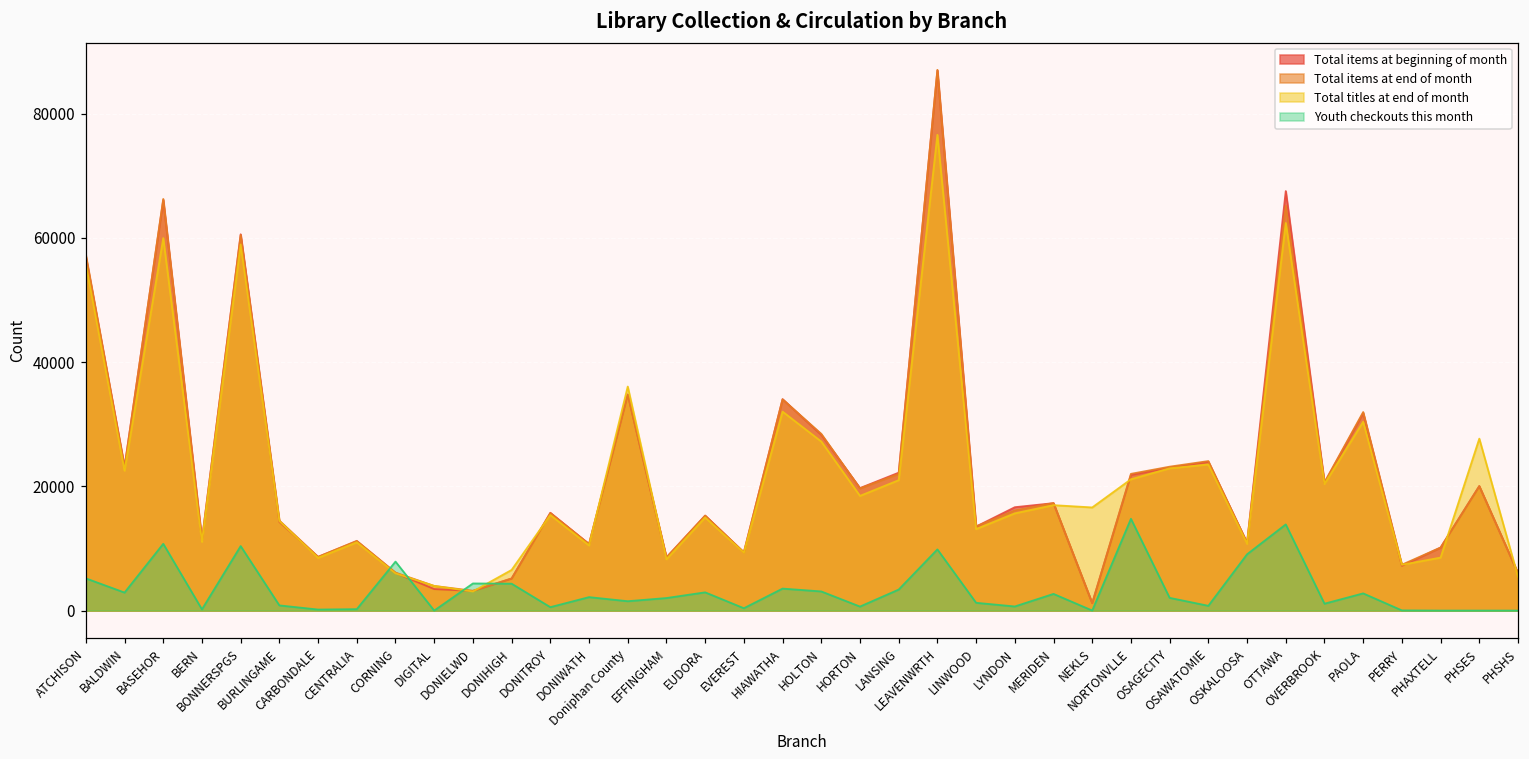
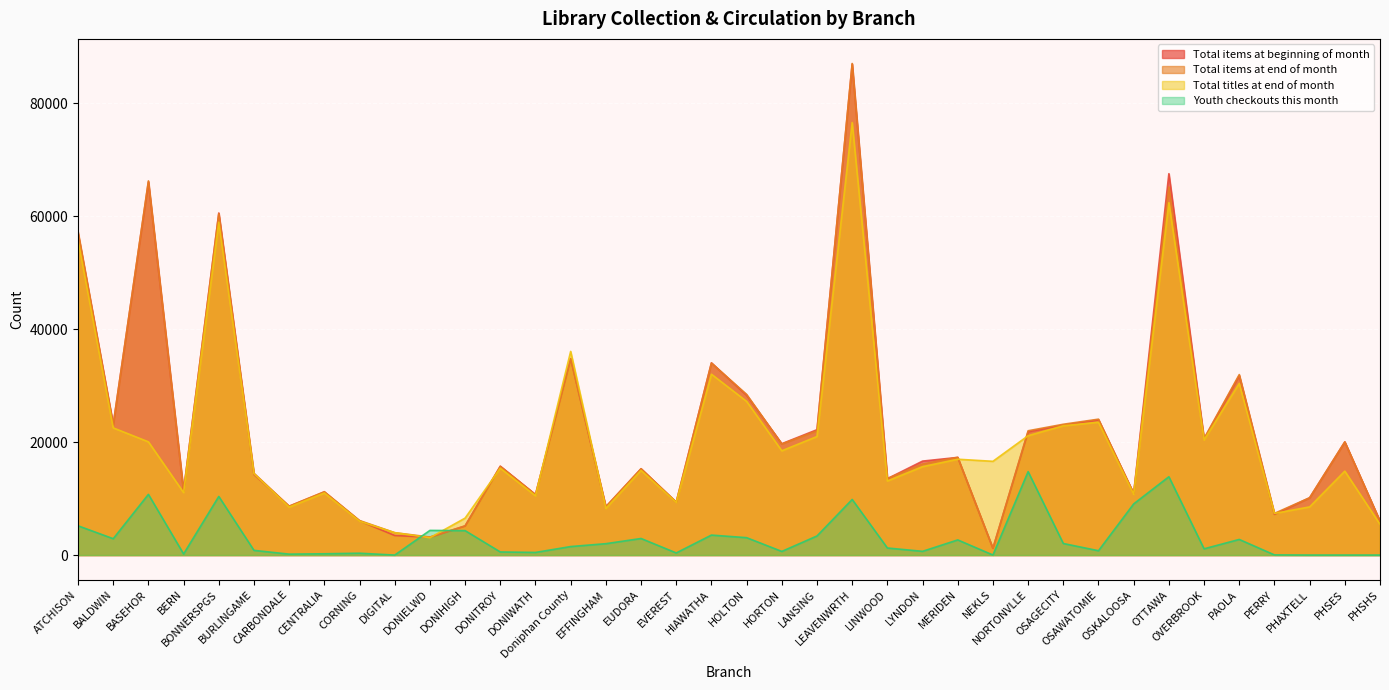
Total titles at end of month, BASEHOR: 60000 -> 20000
Youth checkouts this month, CORNING: 8000 -> 0
Youth checkouts this month, DONIWATH: 2000 -> 0
Total titles at end of month, PHSES: 28000 -> 15000
